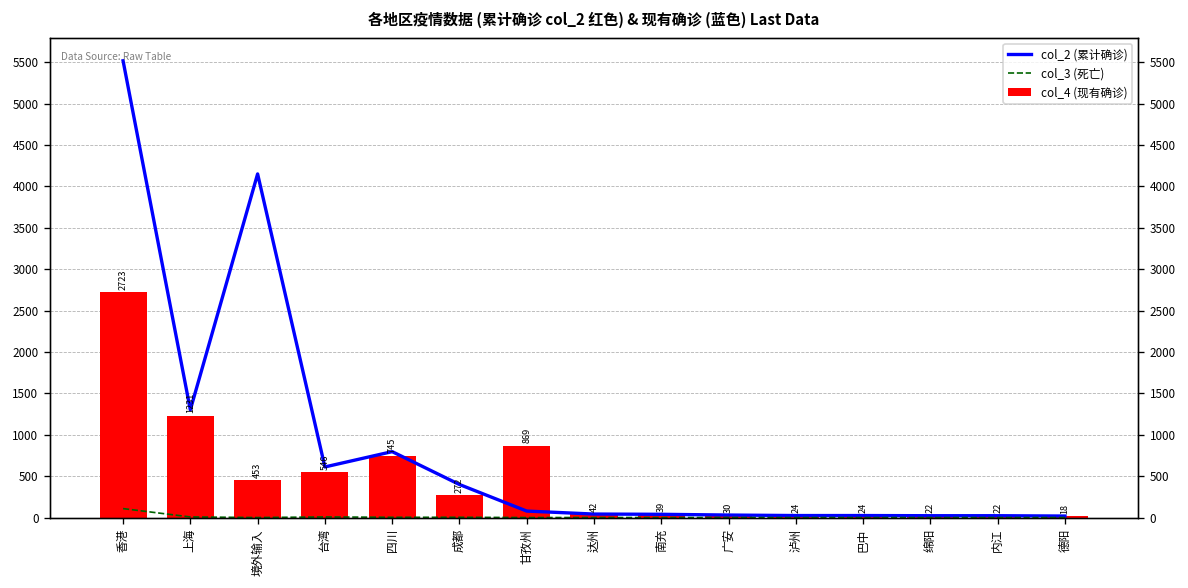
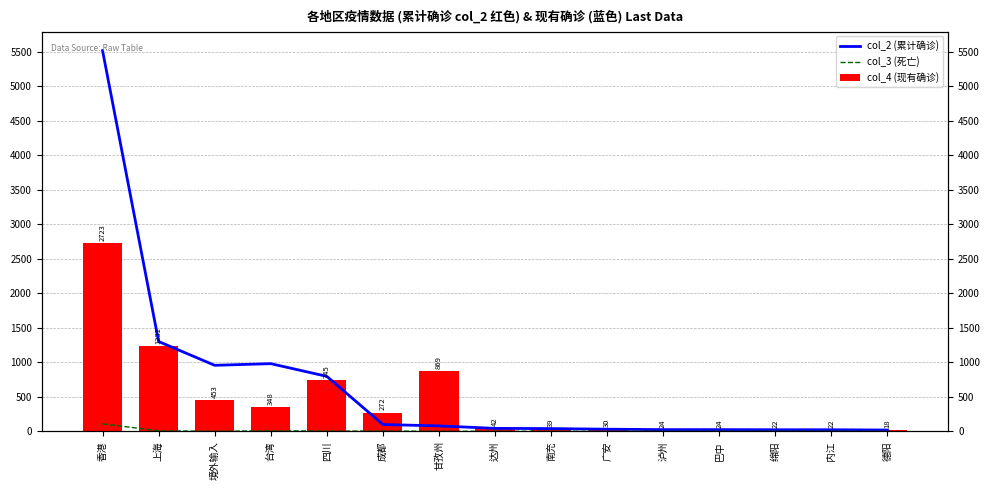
col_2 (累计确诊), 境外输入: 4200 -> 1000
col_2 (累计确诊), 台湾: 600 -> 1000
col_4 (现有确诊), 台湾: 546 -> 348
col_2 (累计确诊), 成都: 400 -> 100
